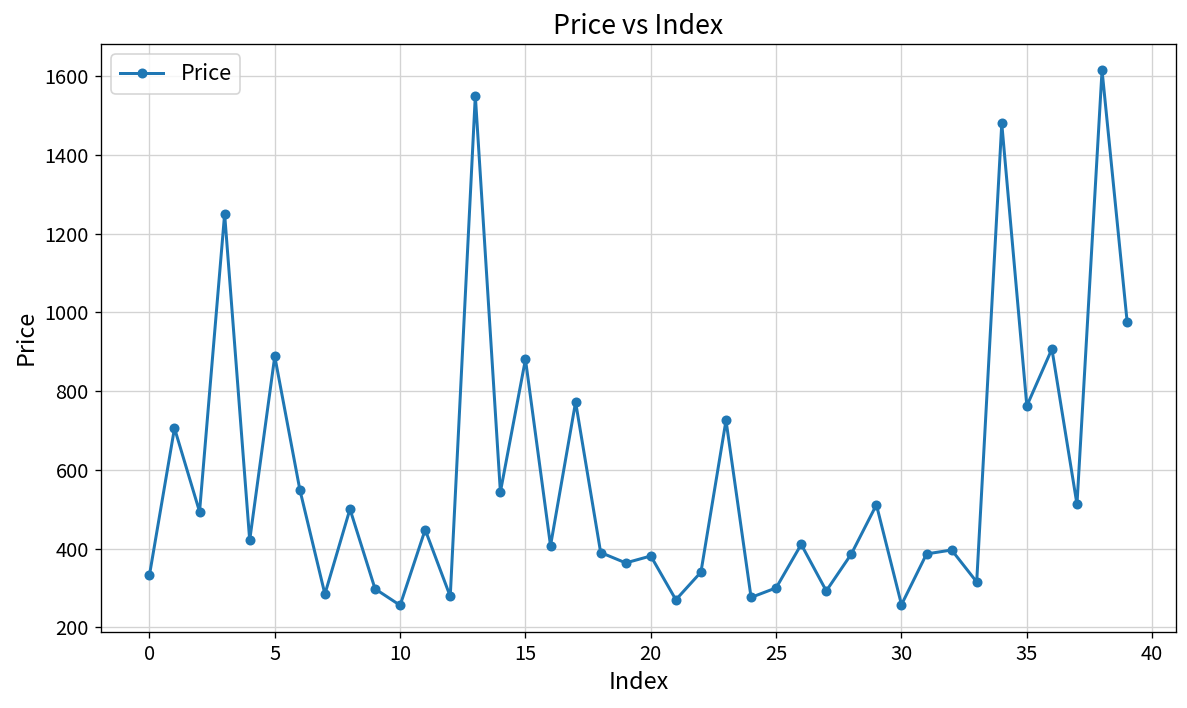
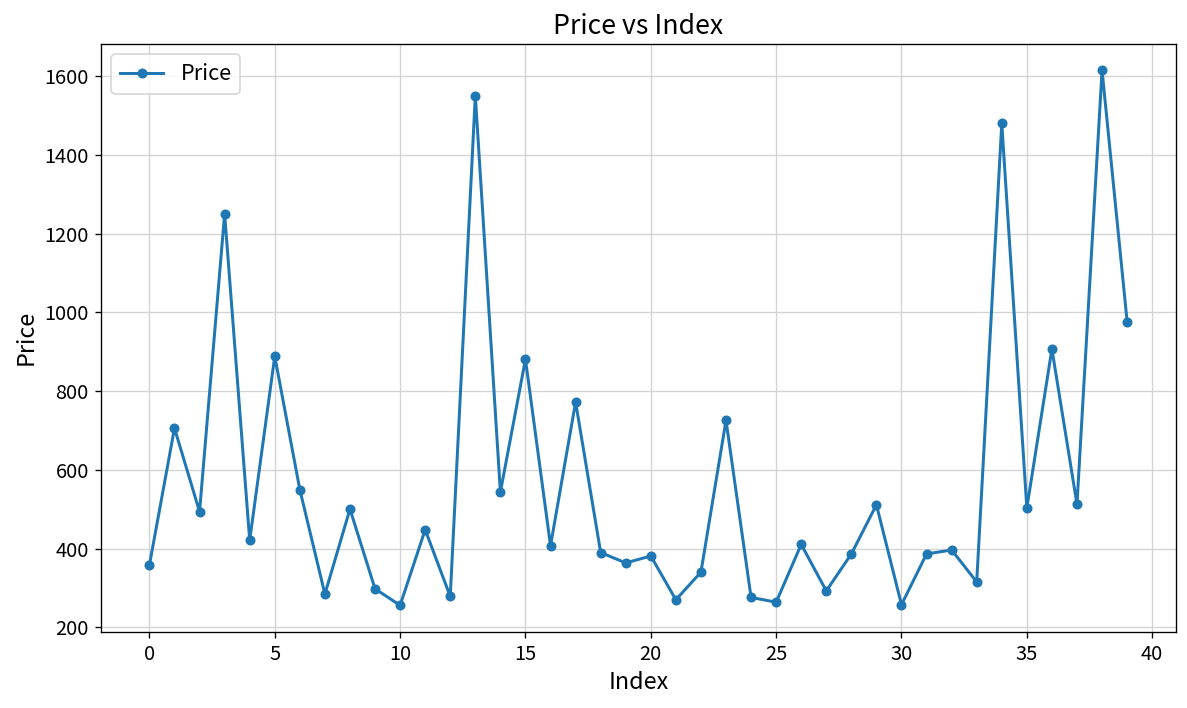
0: 330 -> 360
25: 300 -> 260
35: 760 -> 500
